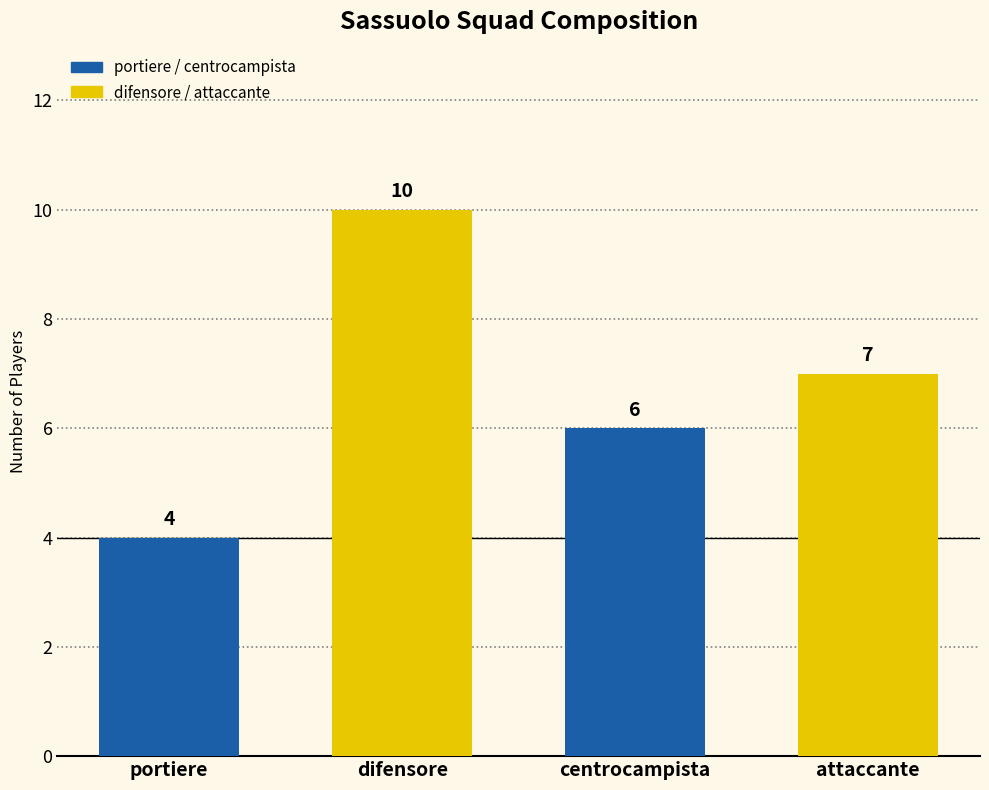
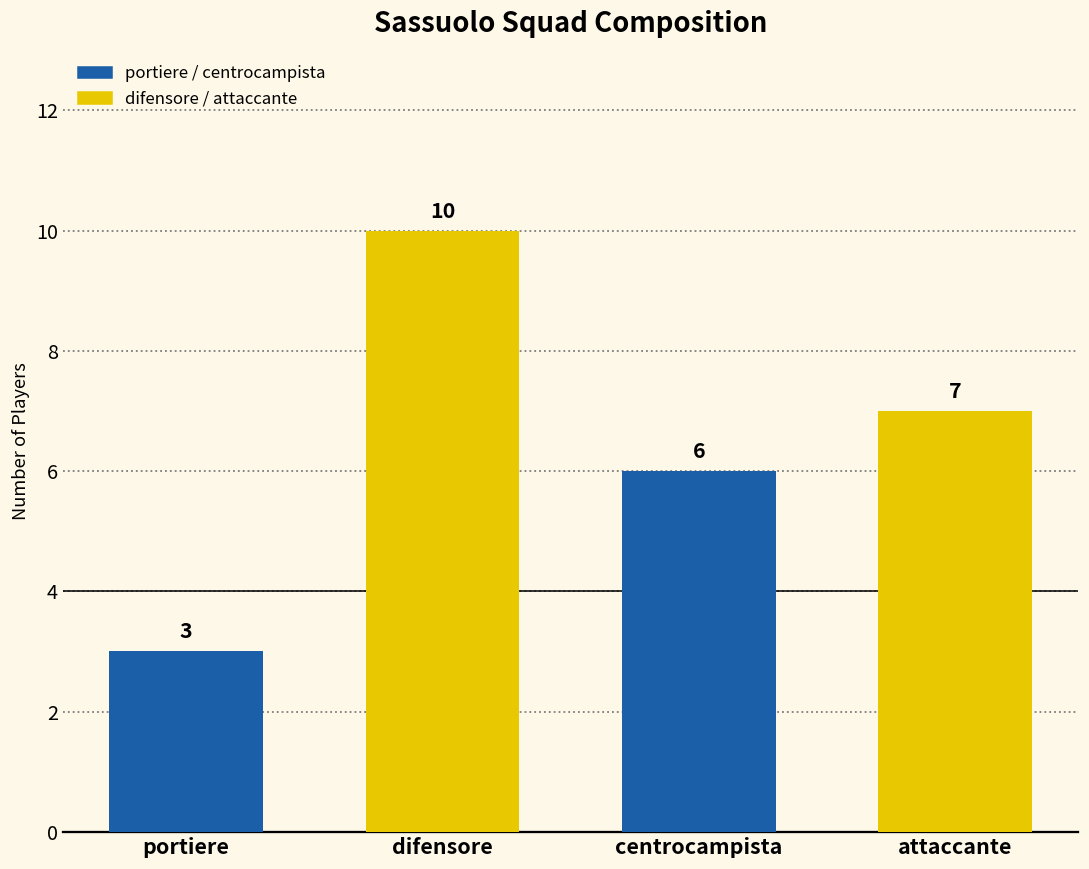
portiere: 4 -> 3
